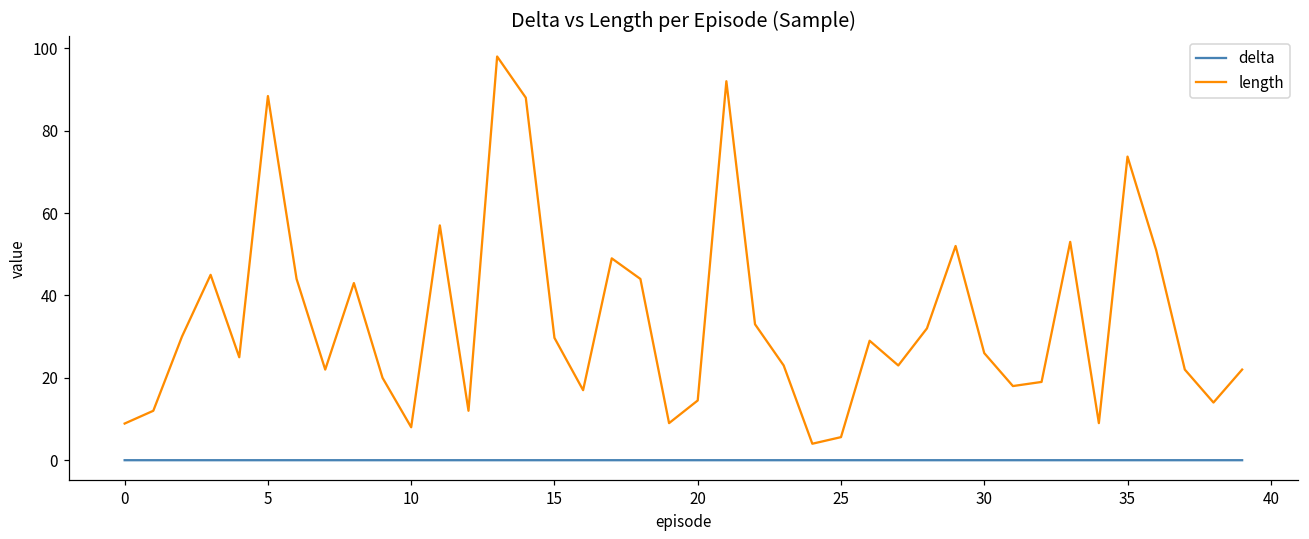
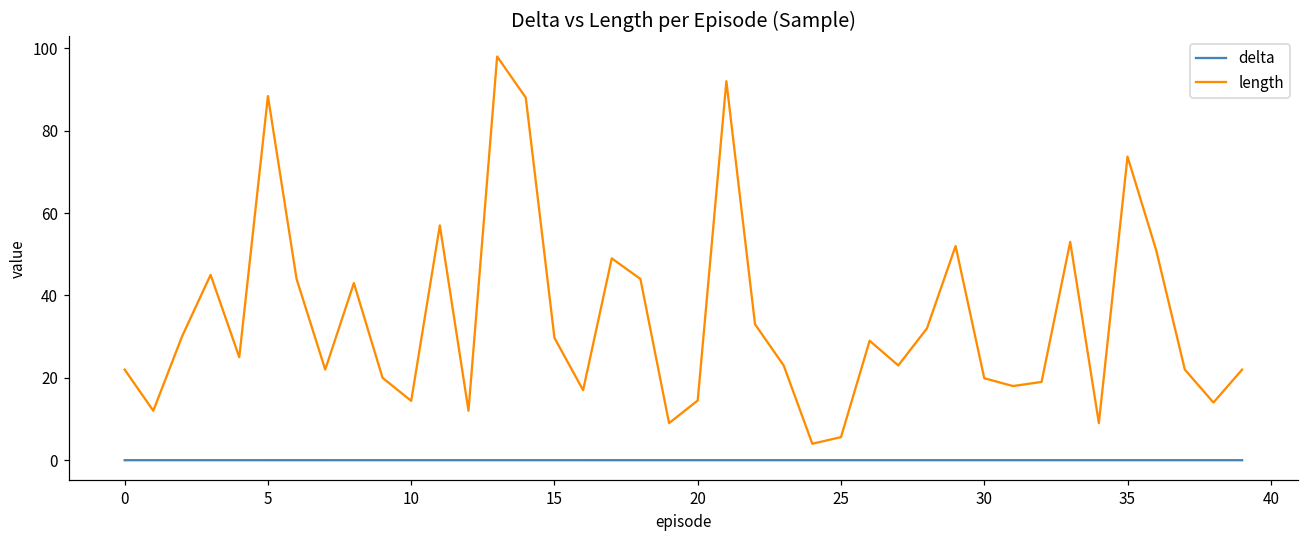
length, 0: 9 -> 22
length, 10: 8 -> 14
length, 30: 26 -> 20
